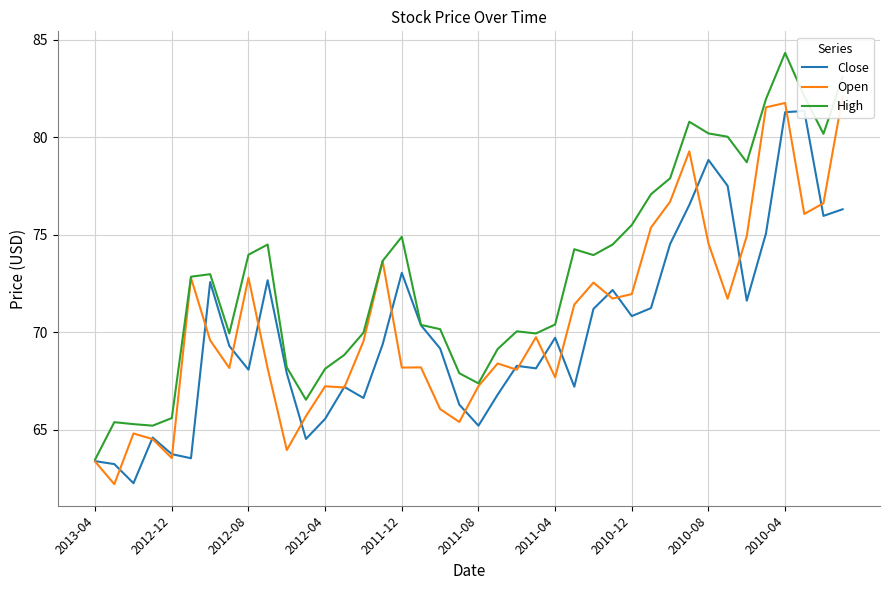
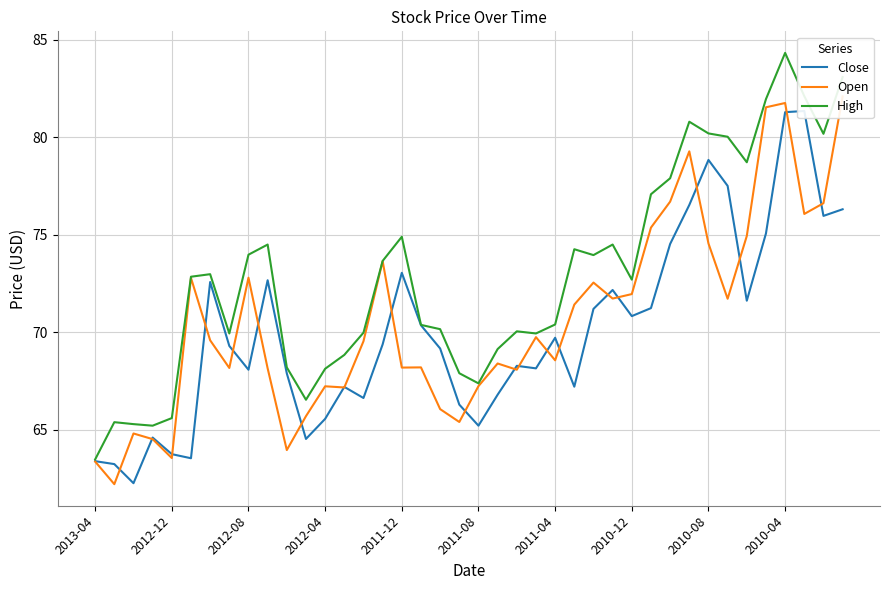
Open, 2011-04: 67.7 -> 68.6
High, 2010-12: 75.5 -> 72.7
